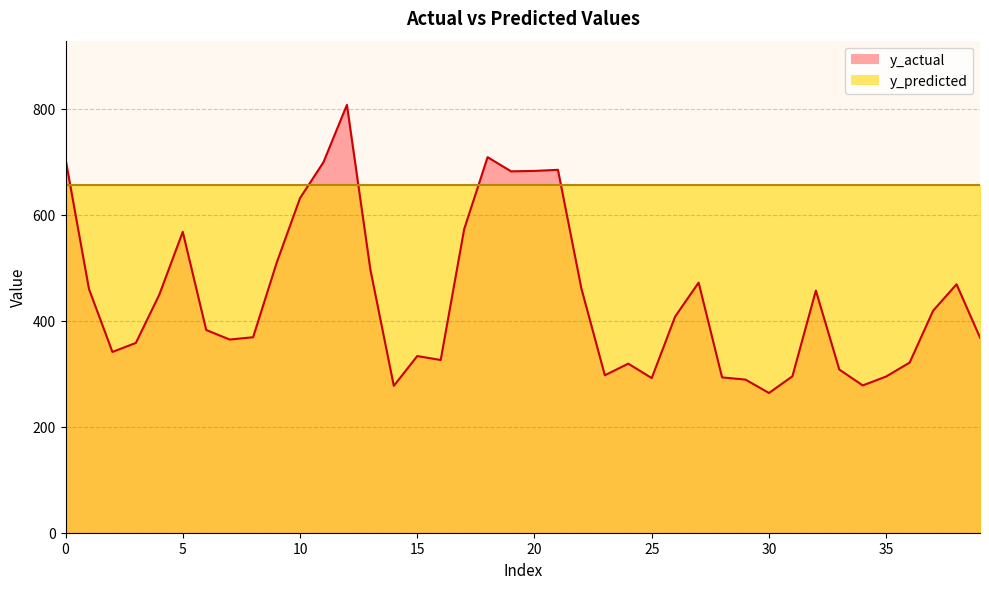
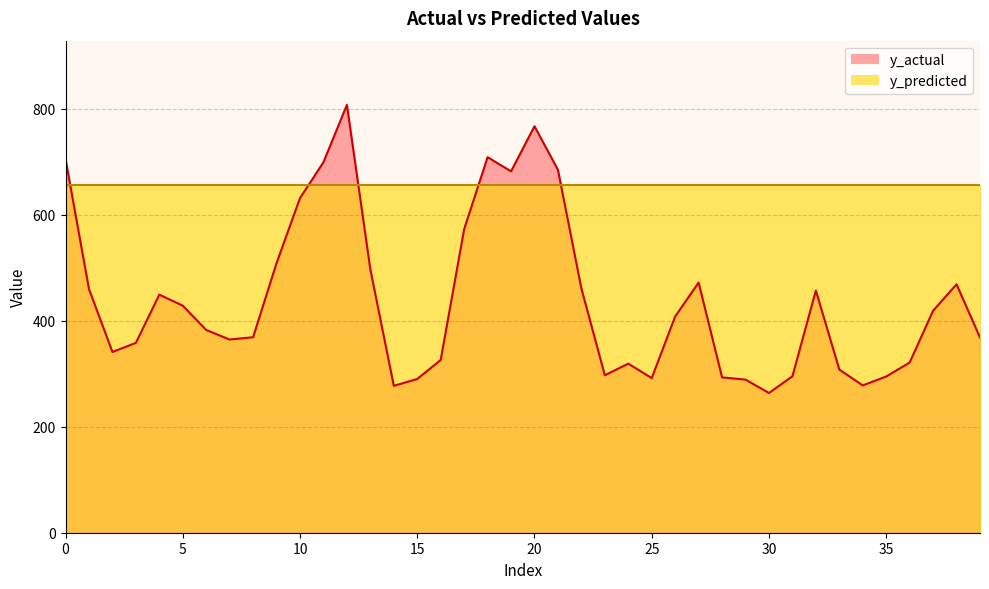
y_actual, 5: 570 -> 430
y_actual, 15: 330 -> 290
y_actual, 20: 680 -> 770
